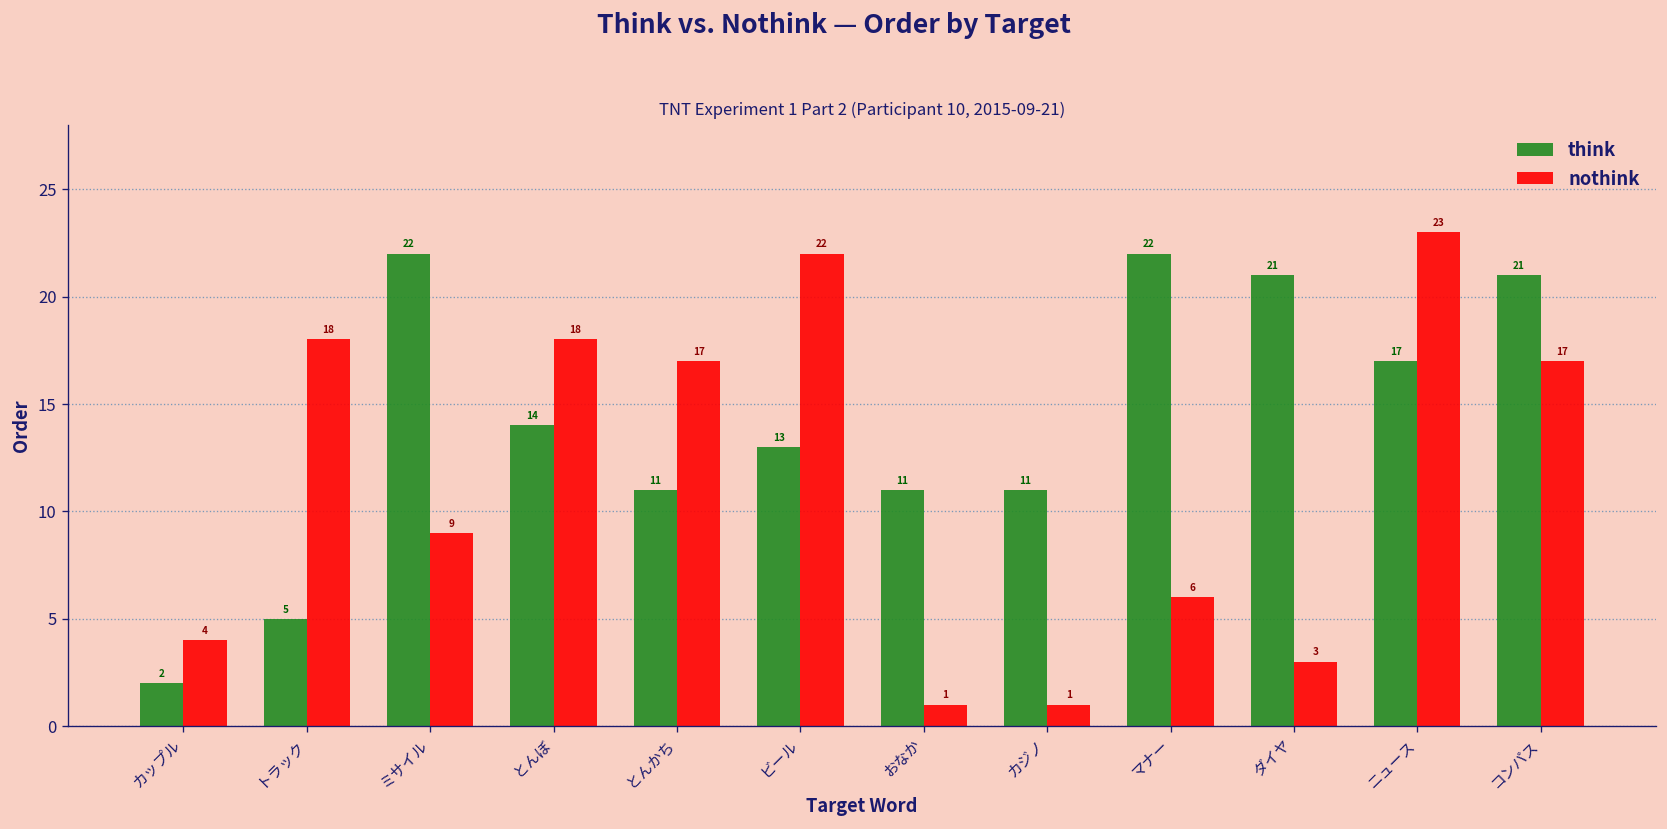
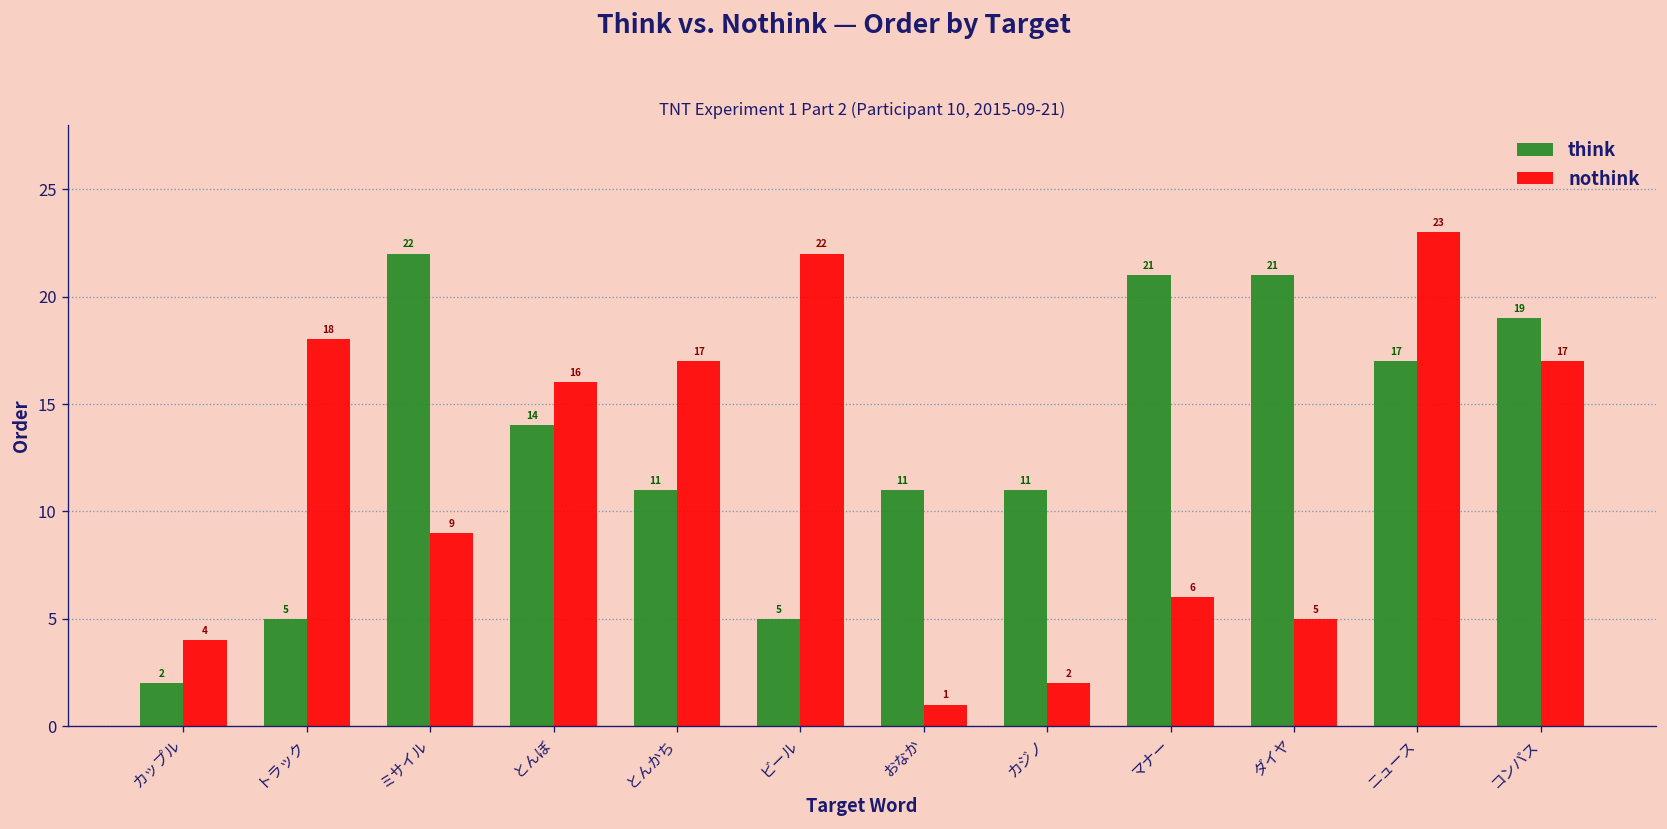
nothink, とんぼ: 18 -> 16
think, ビール: 13 -> 5
nothink, カジノ: 1 -> 2
think, マナー: 22 -> 21
nothink, ダイヤ: 3 -> 5
think, コンパス: 21 -> 19
